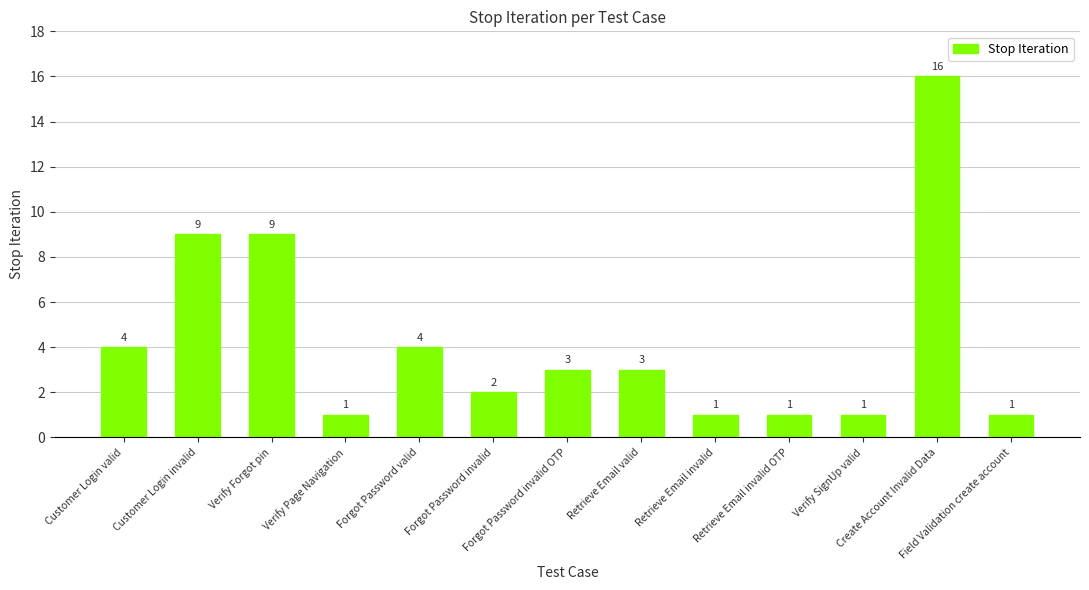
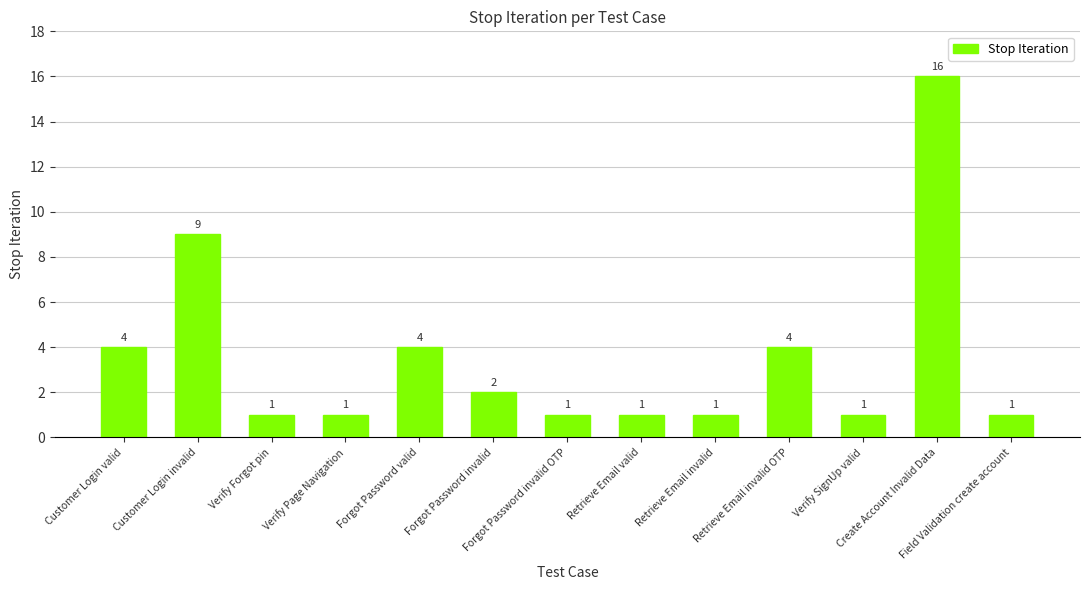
Verify Forgot pin: 9 -> 1
Forgot Password invalid OTP: 3 -> 1
Retrieve Email valid: 3 -> 1
Retrieve Email invalid OTP: 1 -> 4
